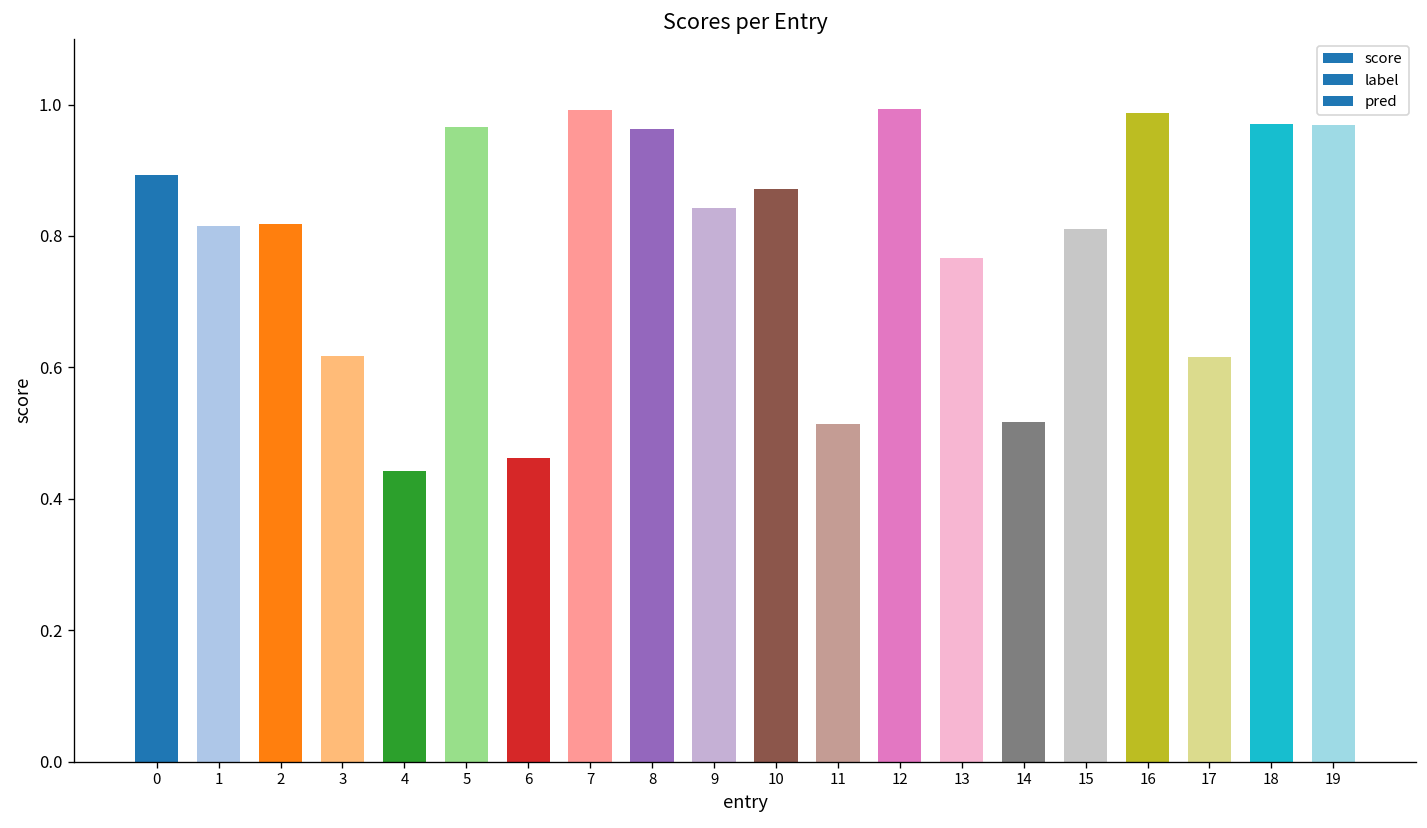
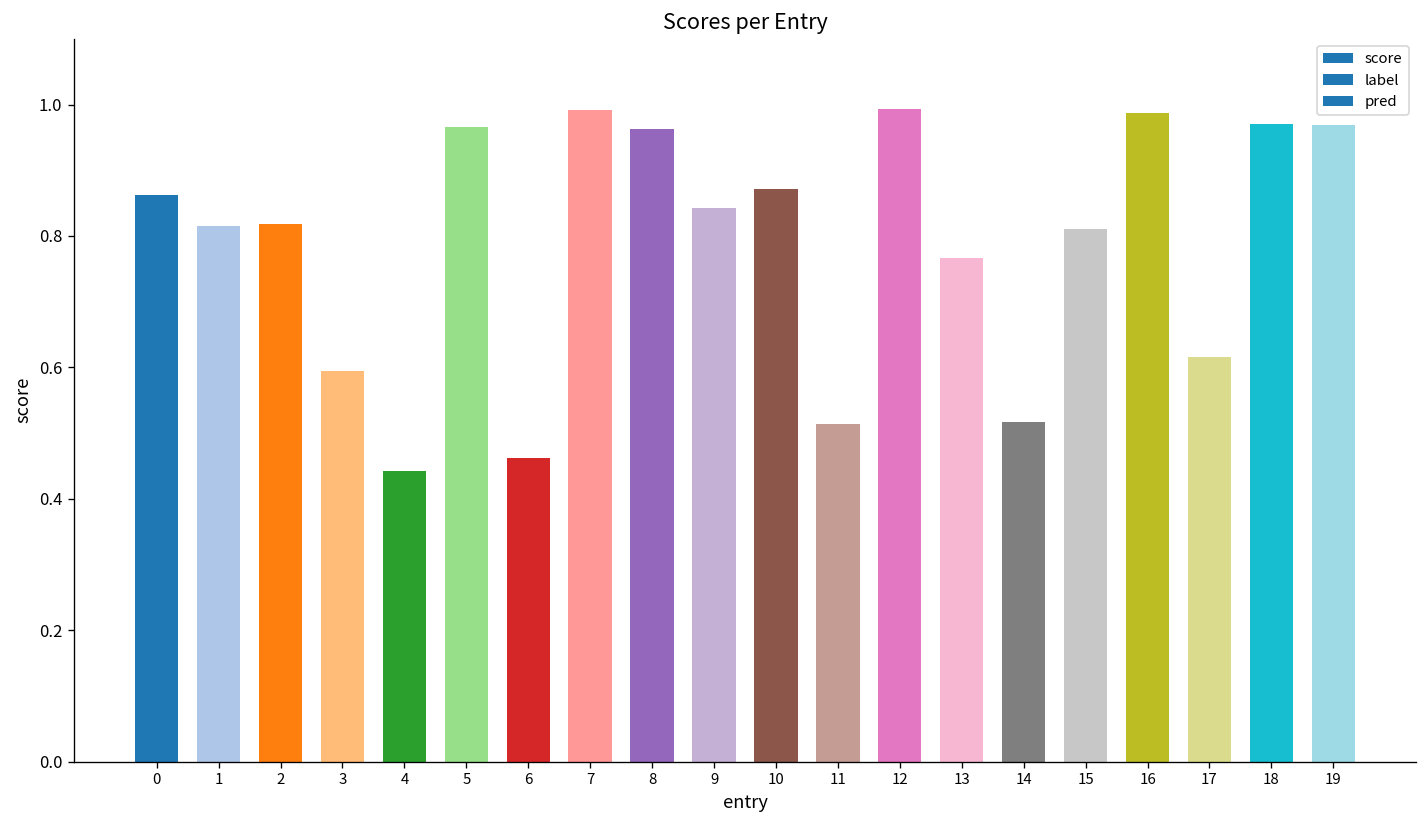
0: 0.89 -> 0.86
3: 0.62 -> 0.59
